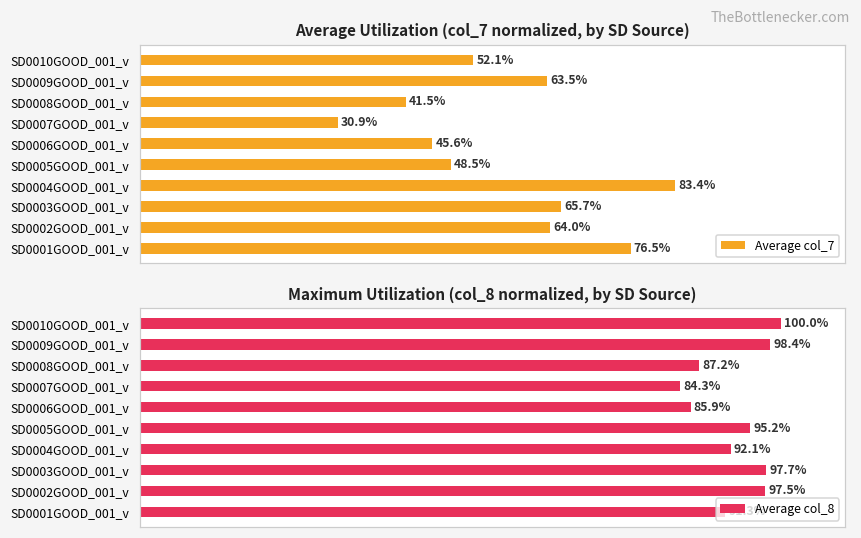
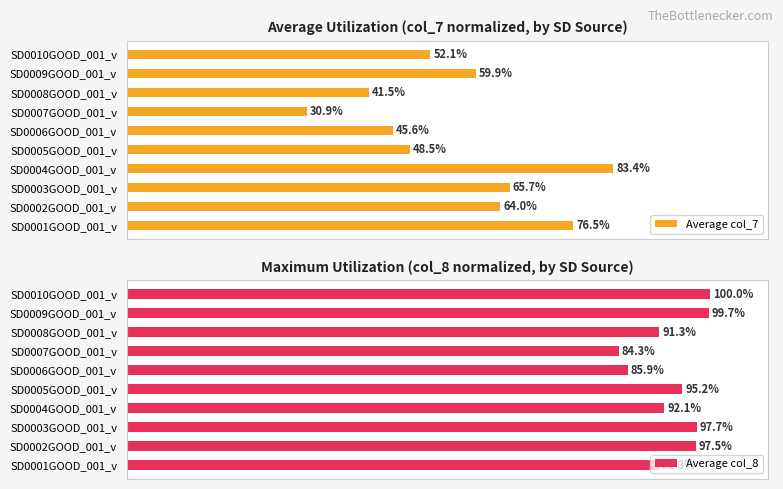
Average Utilization (col_7 normalized, by SD Source), SD0009GOOD_001_v: 63.5% -> 59.9%
Maximum Utilization (col_8 normalized, by SD Source), SD0009GOOD_001_v: 98.4% -> 99.7%
Maximum Utilization (col_8 normalized, by SD Source), SD0008GOOD_001_v: 87.2% -> 91.3%
